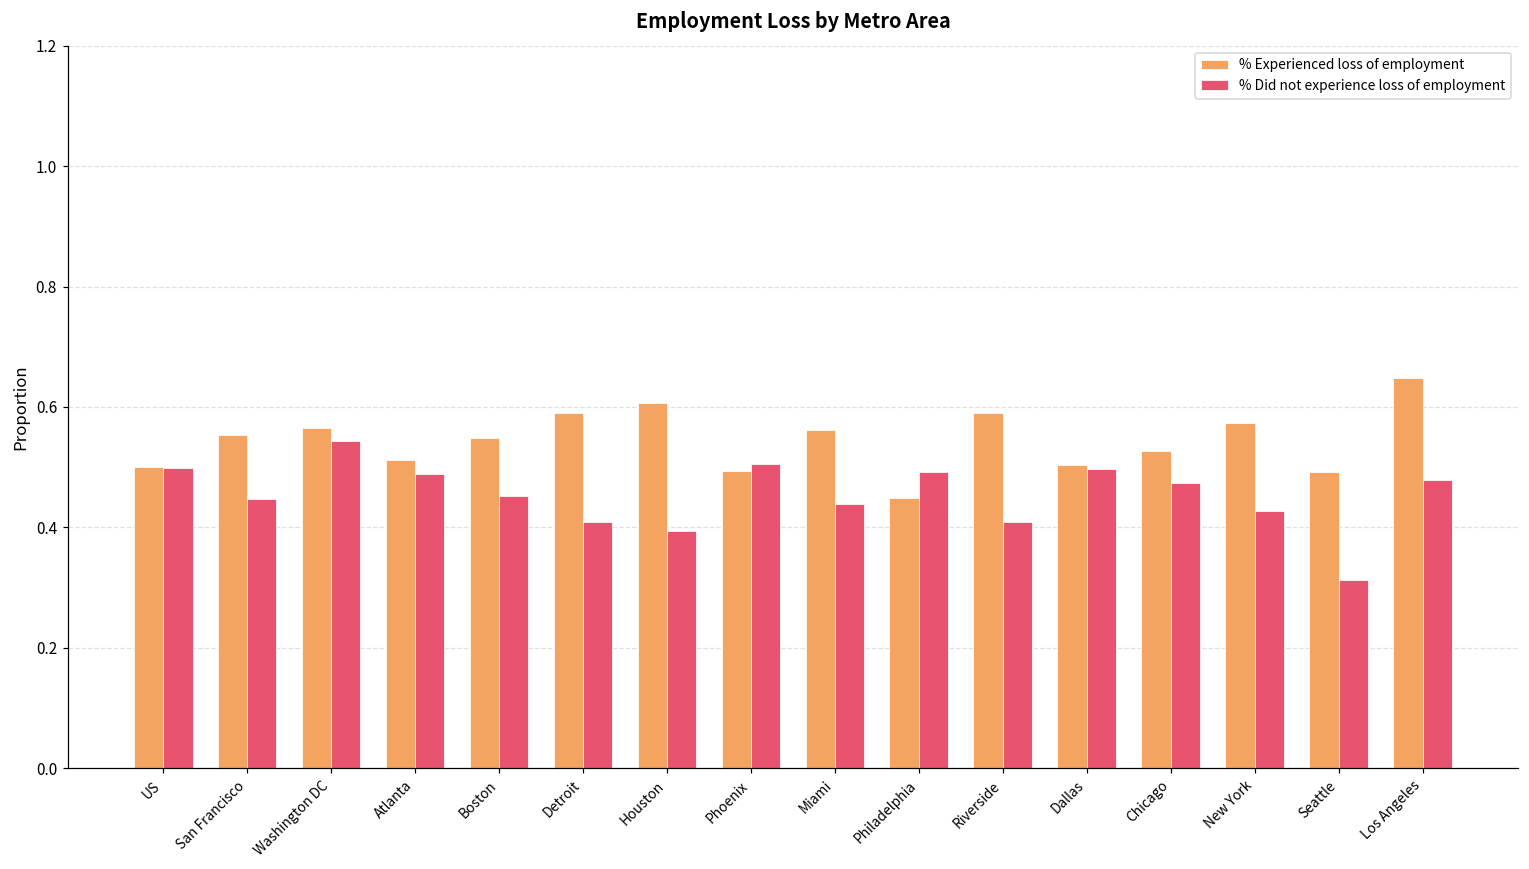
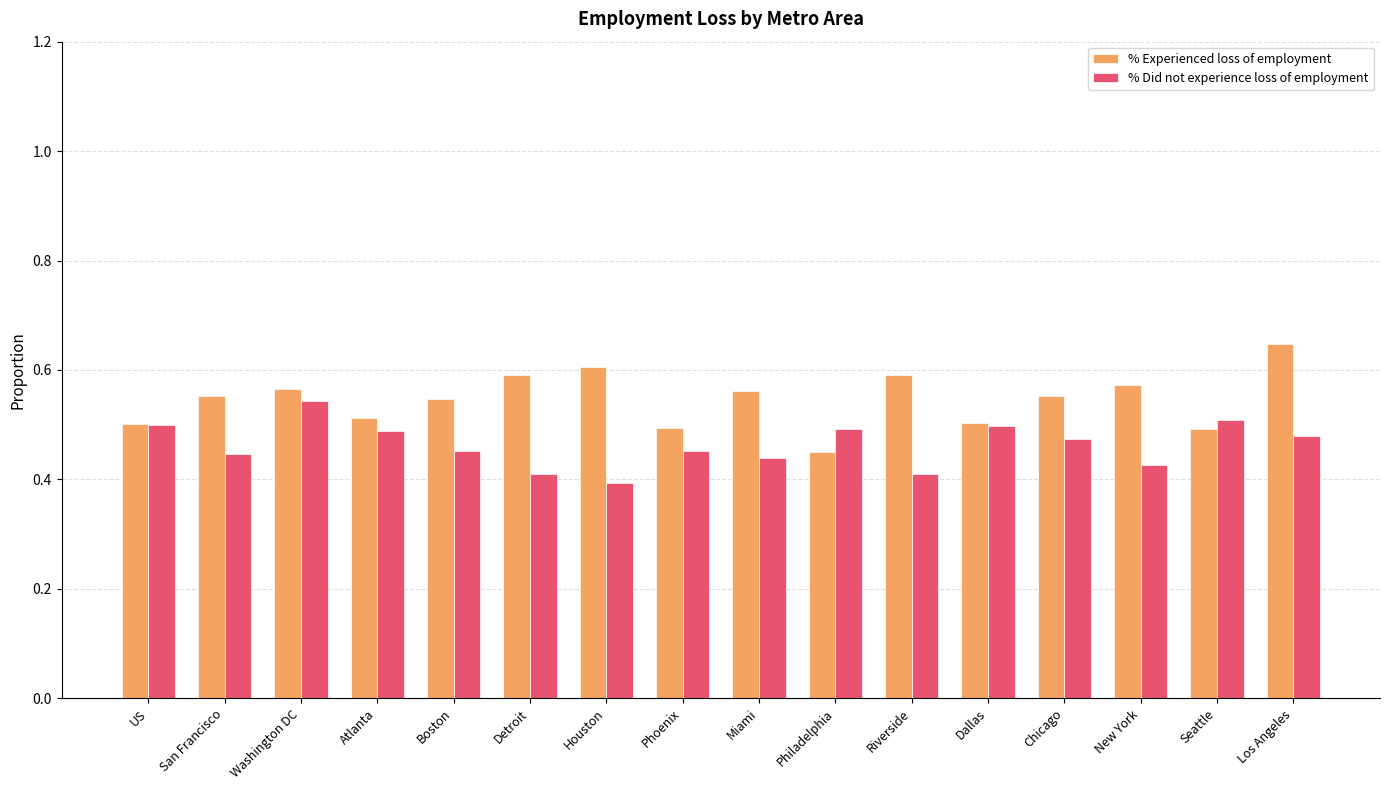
% Did not experience loss of employment, Phoenix: 0.51 -> 0.45
% Experienced loss of employment, Chicago: 0.53 -> 0.55
% Did not experience loss of employment, Seattle: 0.31 -> 0.51
